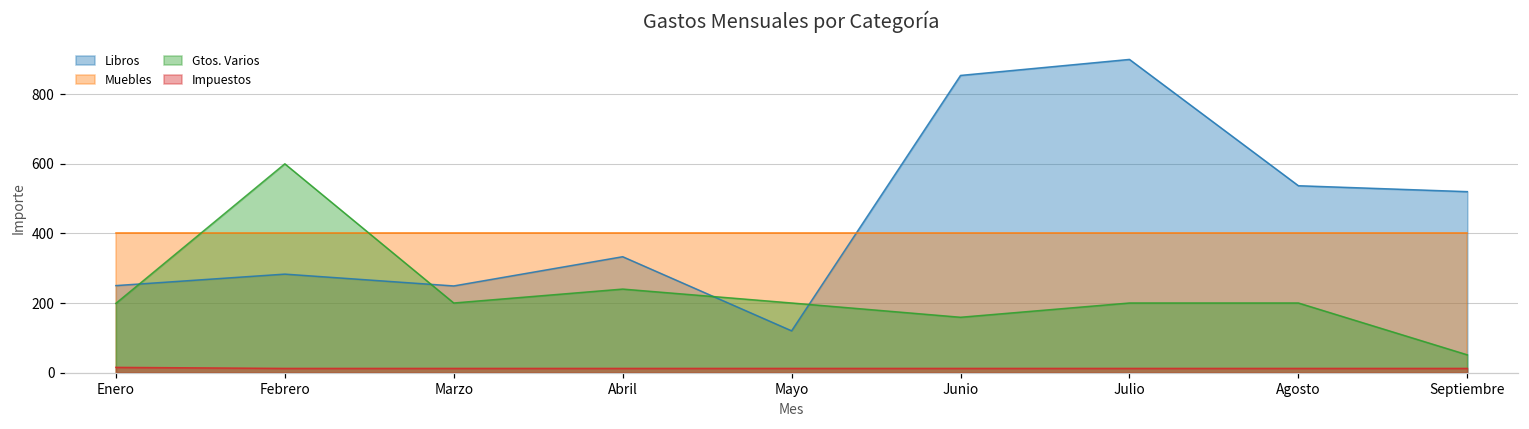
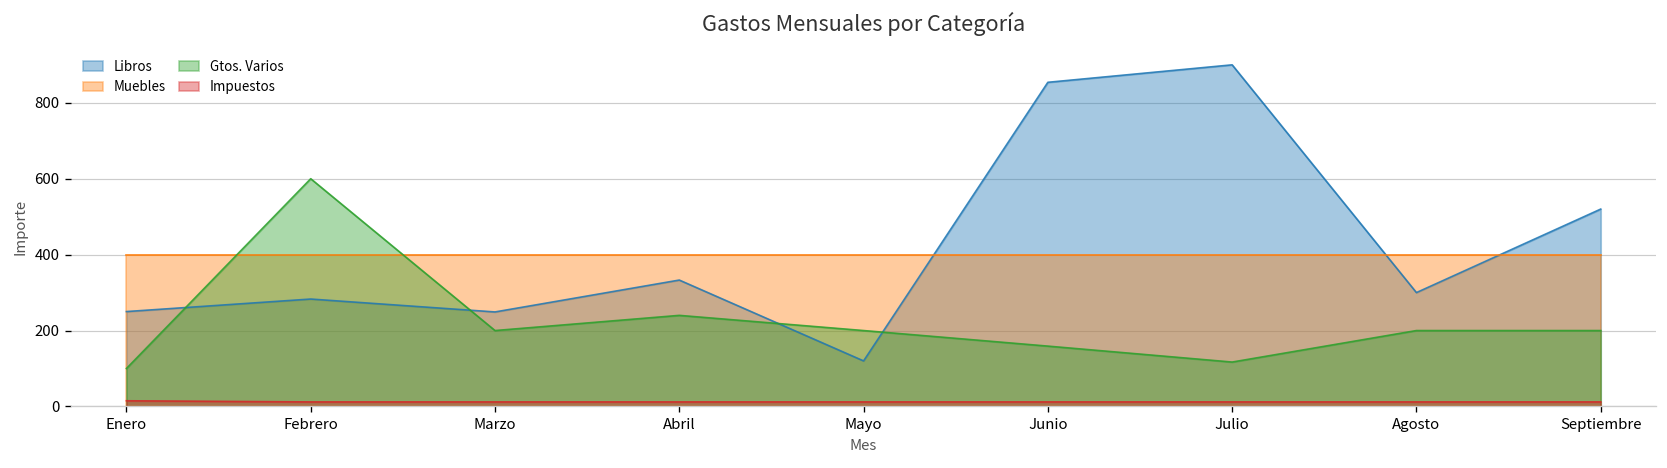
Gtos. Varios, Enero: 200 -> 100
Gtos. Varios, Julio: 200 -> 120
Libros, Agosto: 540 -> 300
Gtos. Varios, Septiembre: 50 -> 200
